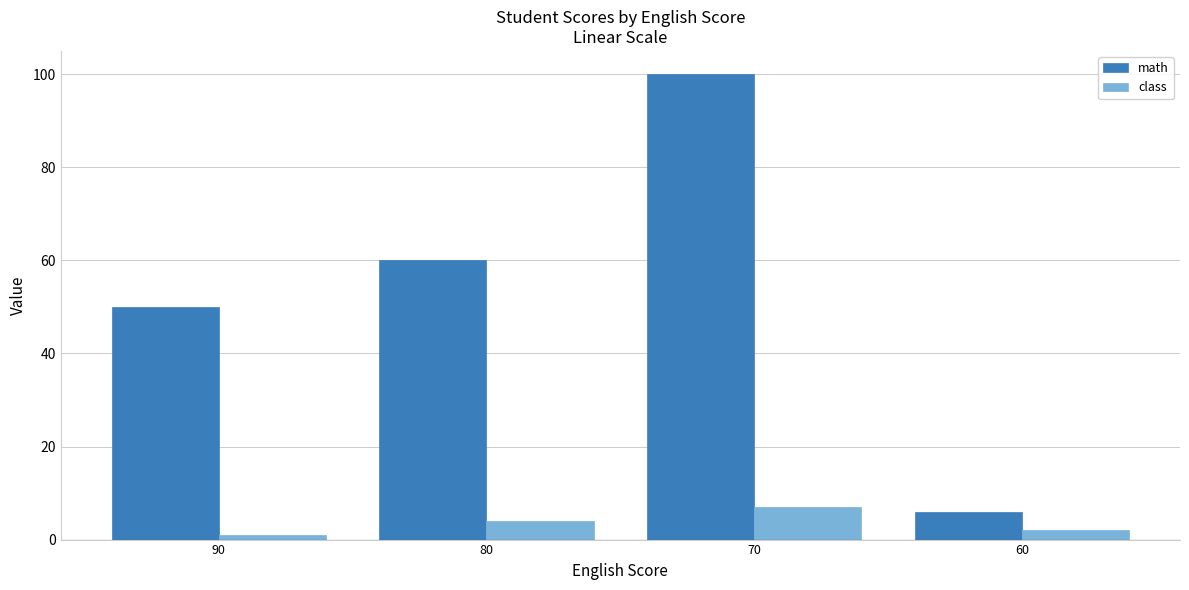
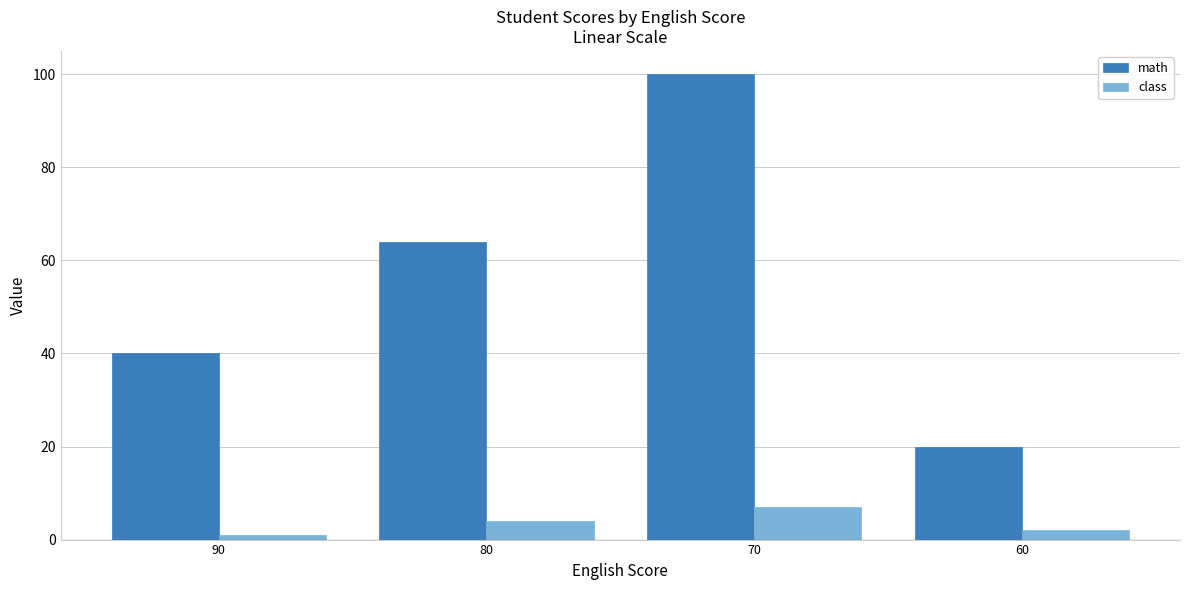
math, 90: 50 -> 40
math, 80: 60 -> 64
math, 60: 6 -> 20
